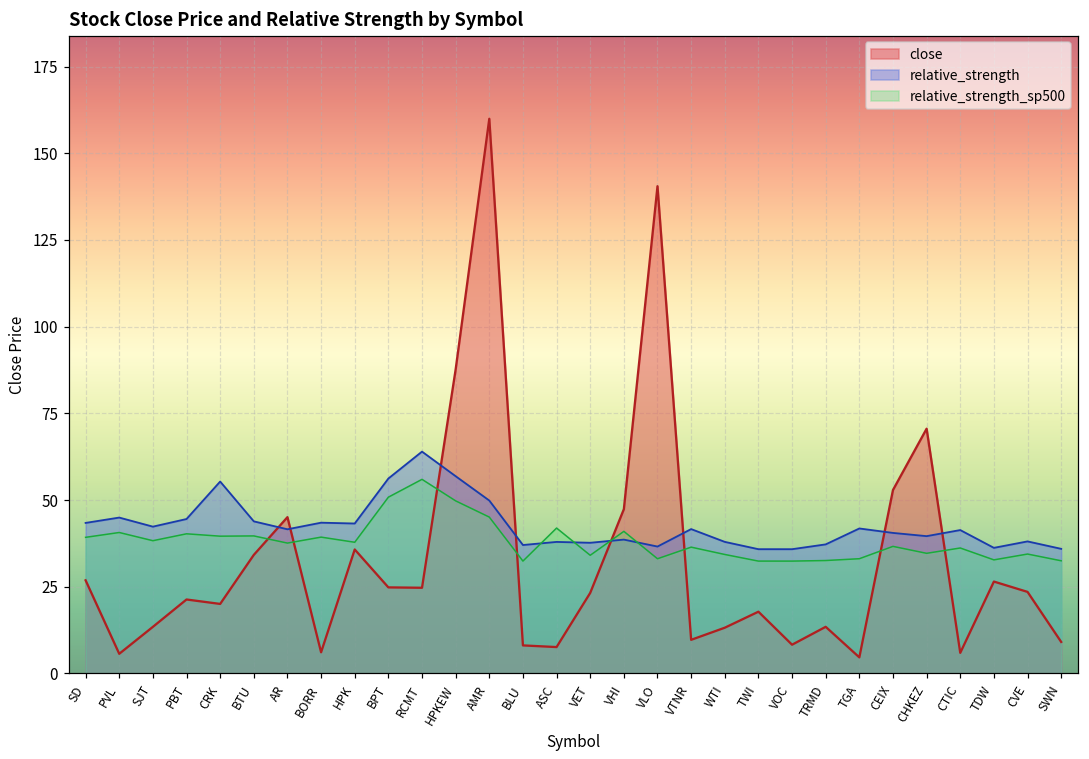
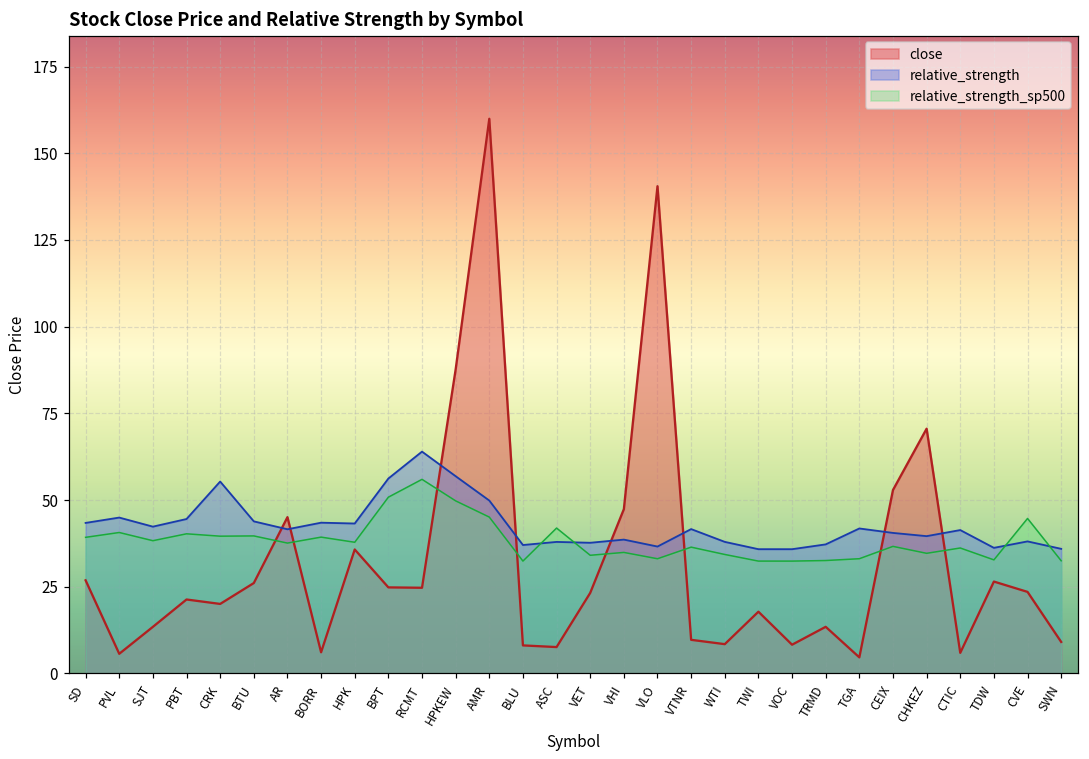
close, BTU: 34 -> 26
relative_strength_sp500, VHI: 41 -> 35
close, WTI: 13 -> 8
relative_strength_sp500, CVE: 34 -> 45
